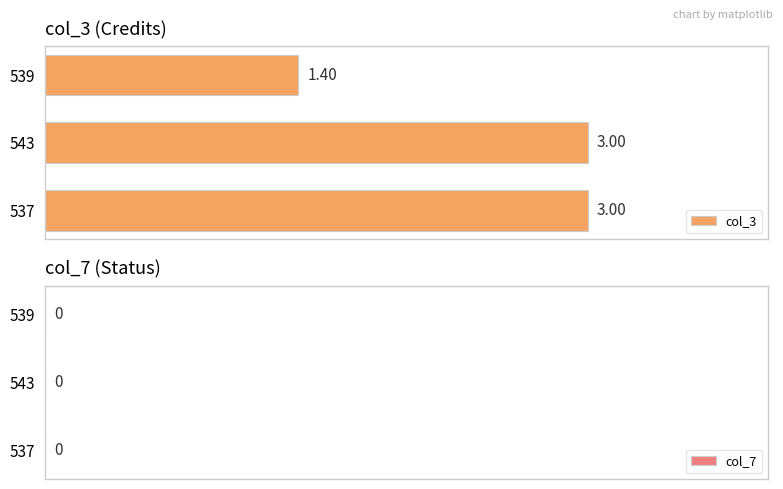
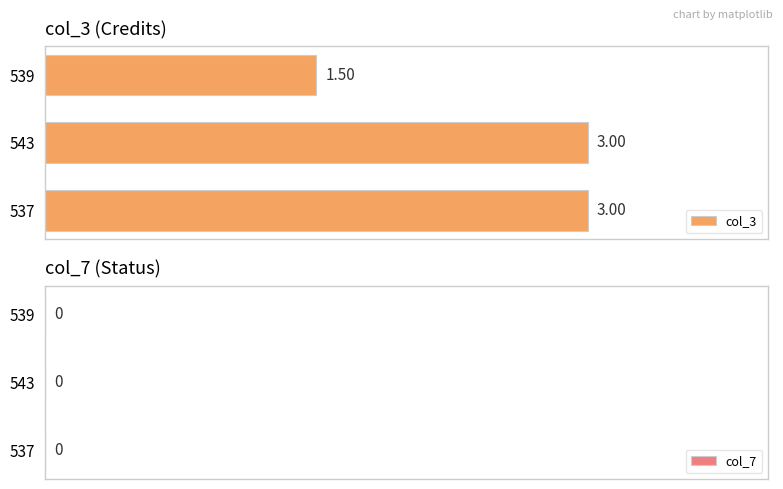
col_3 (Credits), 539: 1.40 -> 1.50
